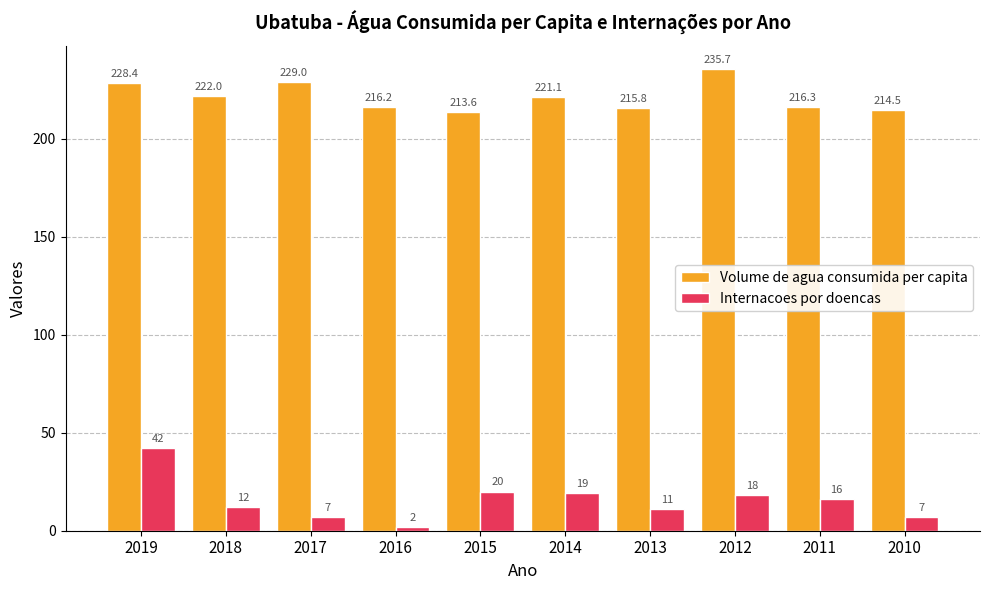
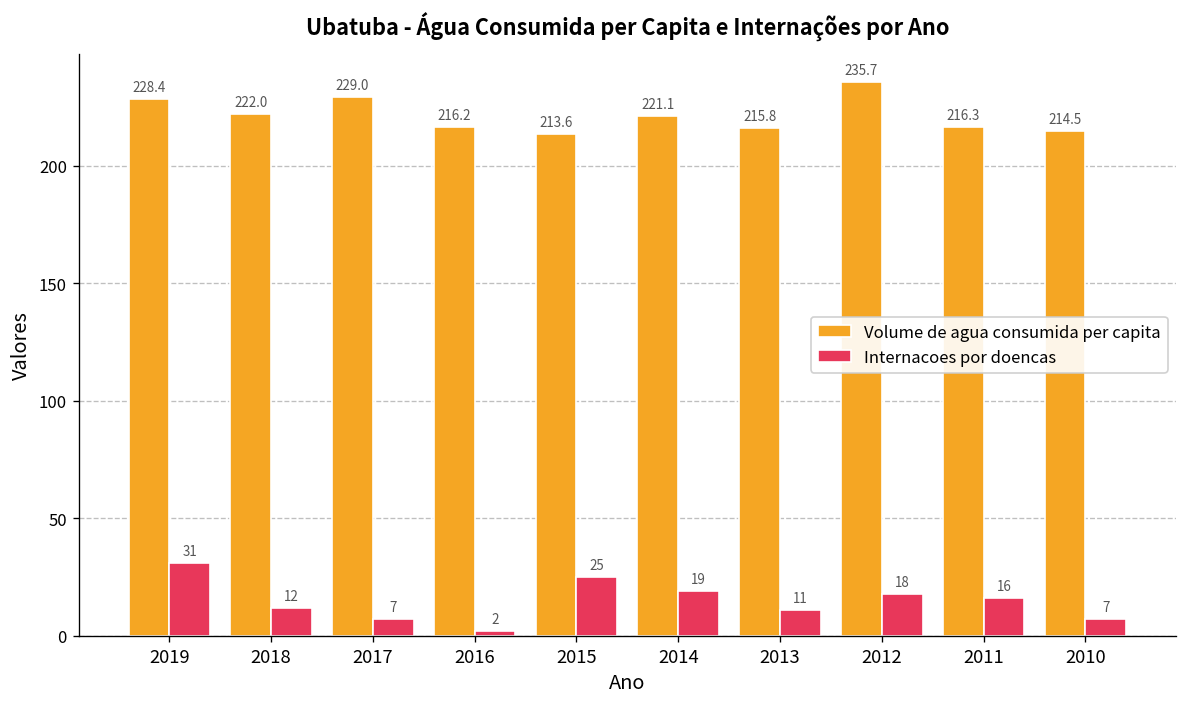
Internacoes por doencas, 2019: 42 -> 31
Internacoes por doencas, 2015: 20 -> 25
